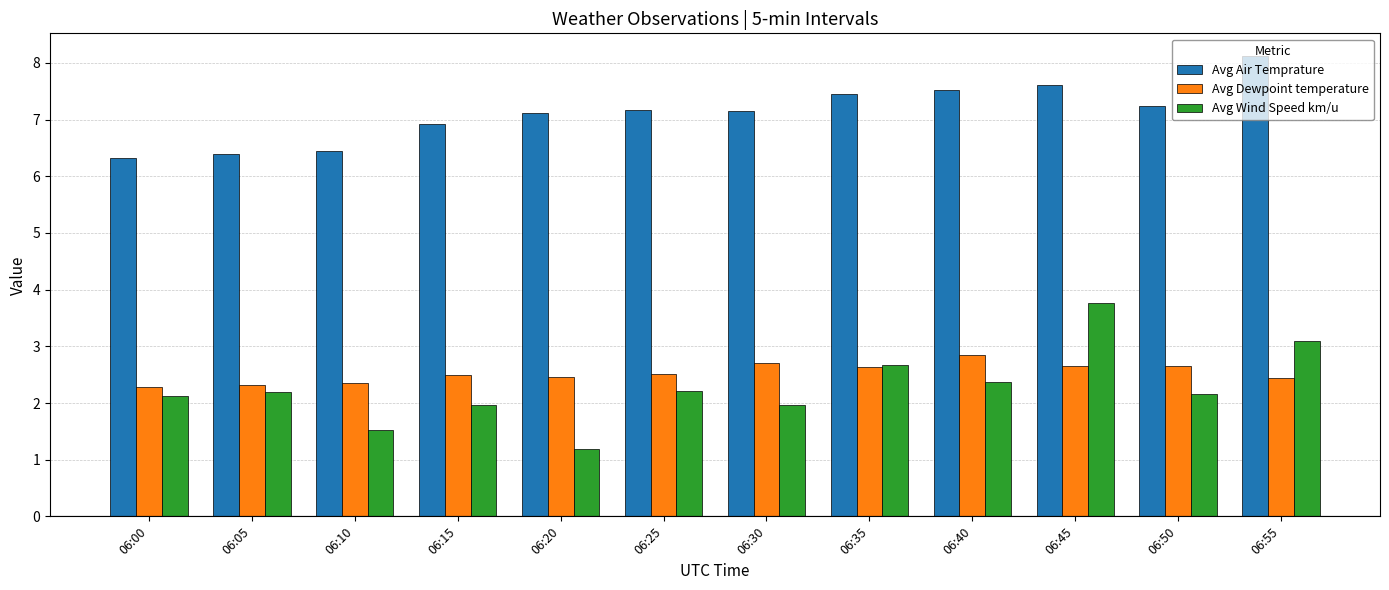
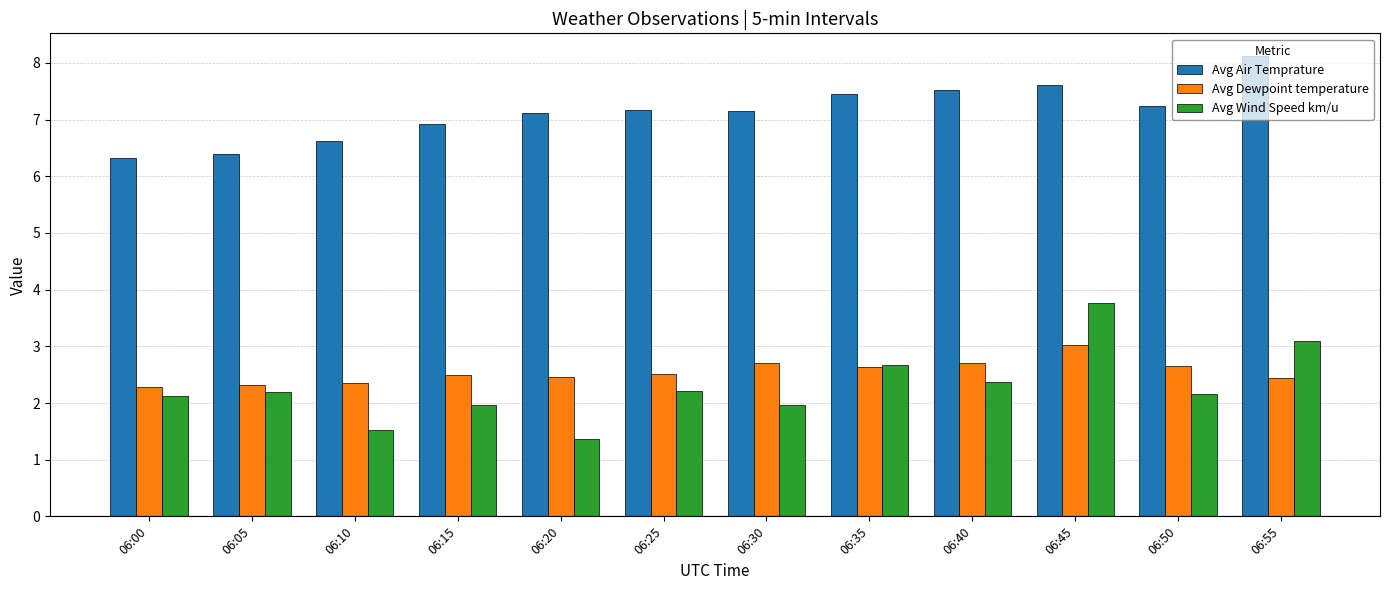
Avg Air Temprature, 06:10: 6.4 -> 6.6
Avg Wind Speed km/u, 06:20: 1.2 -> 1.4
Avg Dewpoint temperature, 06:40: 2.9 -> 2.7
Avg Dewpoint temperature, 06:45: 2.7 -> 3.0
